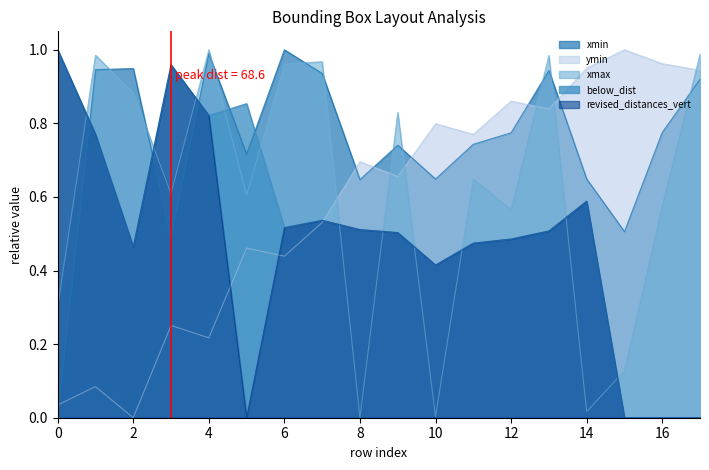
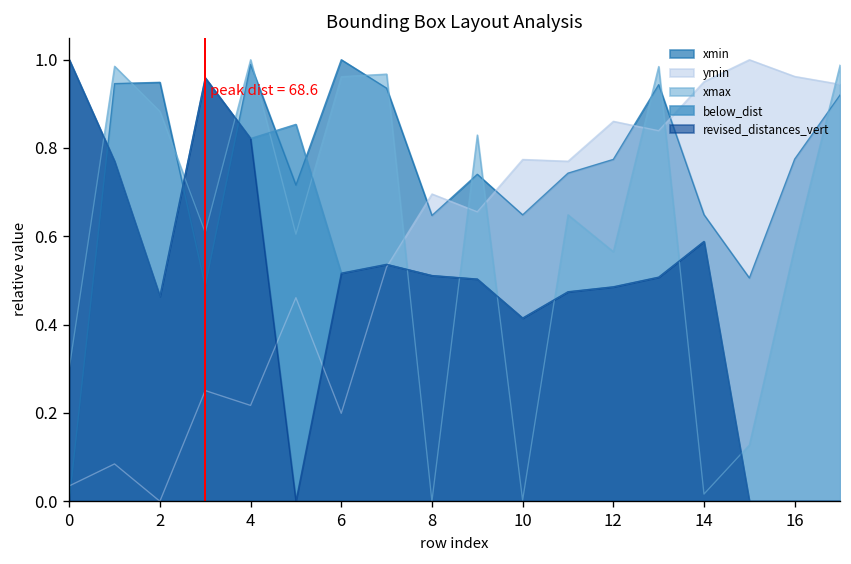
ymin, 6: 0.44 -> 0.20
ymin, 10: 0.80 -> 0.77
